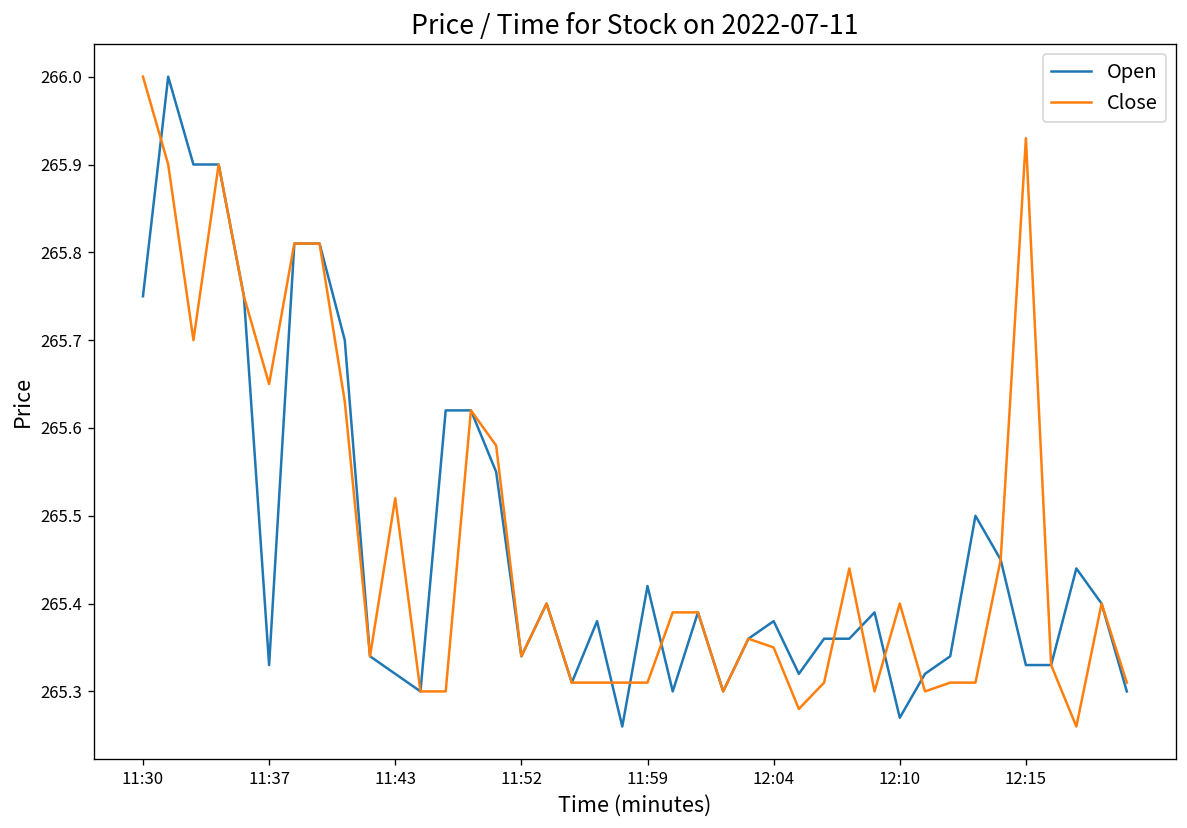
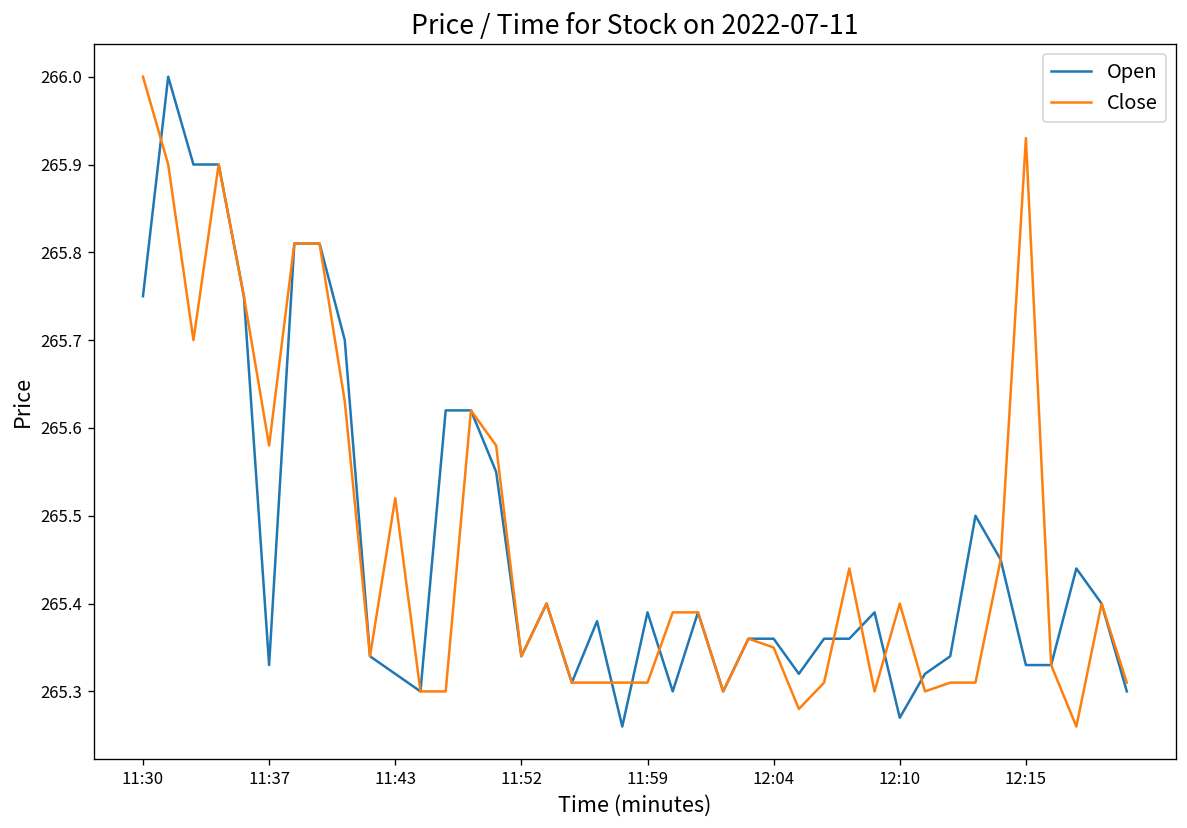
Close, 11:37: 265.65 -> 265.58
Open, 11:59: 265.42 -> 265.39
Open, 12:04: 265.38 -> 265.36
